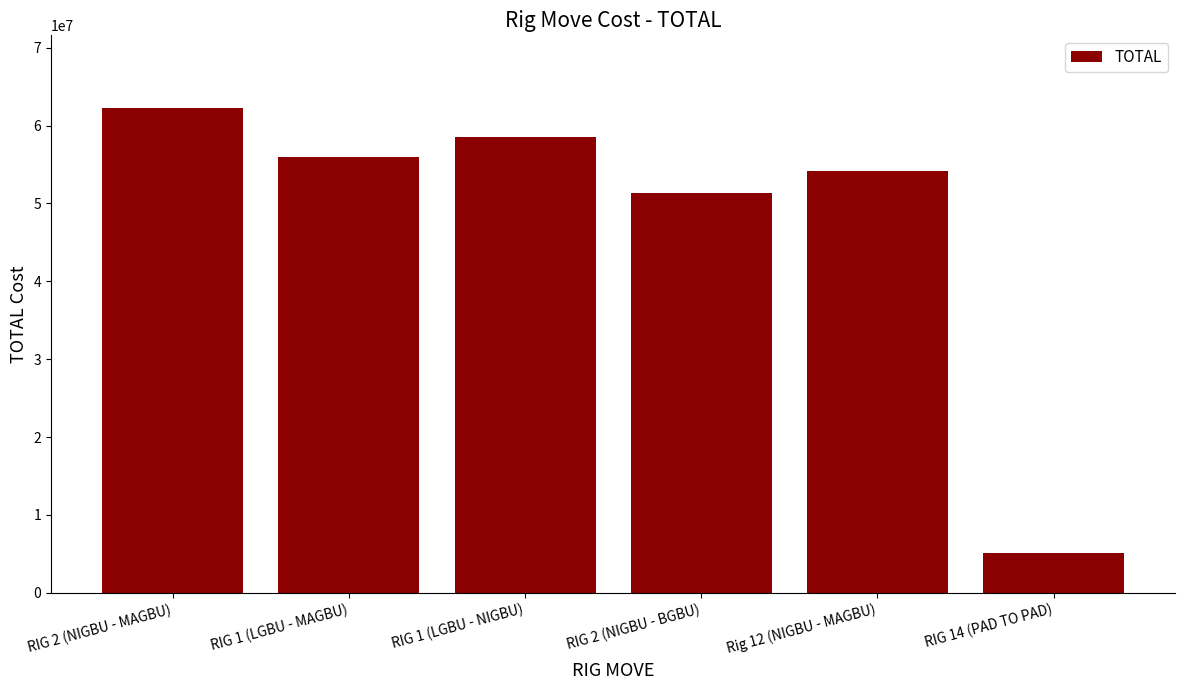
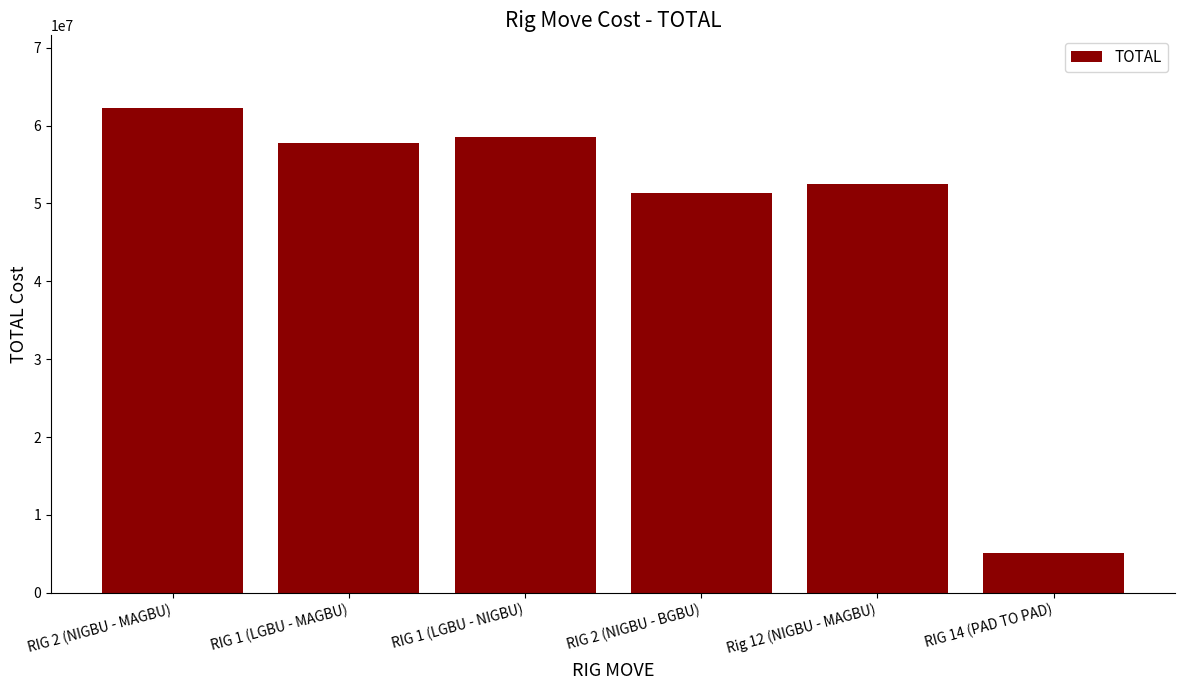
RIG 1 (LGBU - MAGBU): 56000000 -> 58000000
Rig 12 (NIGBU - MAGBU): 54000000 -> 53000000
